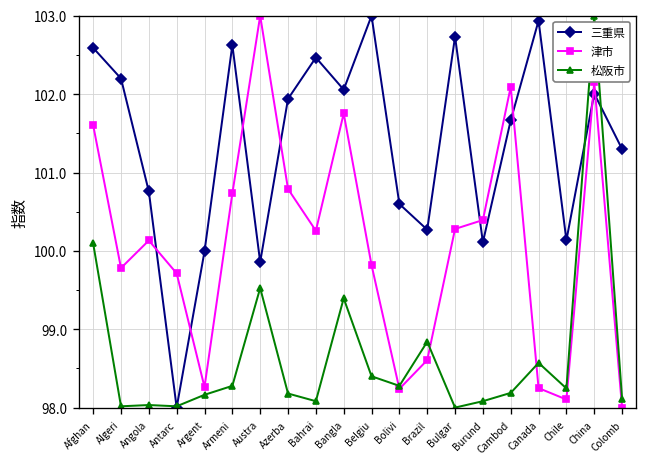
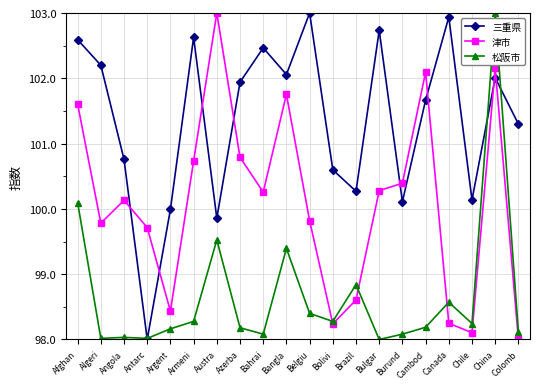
津市, Argent: 98.3 -> 98.4
